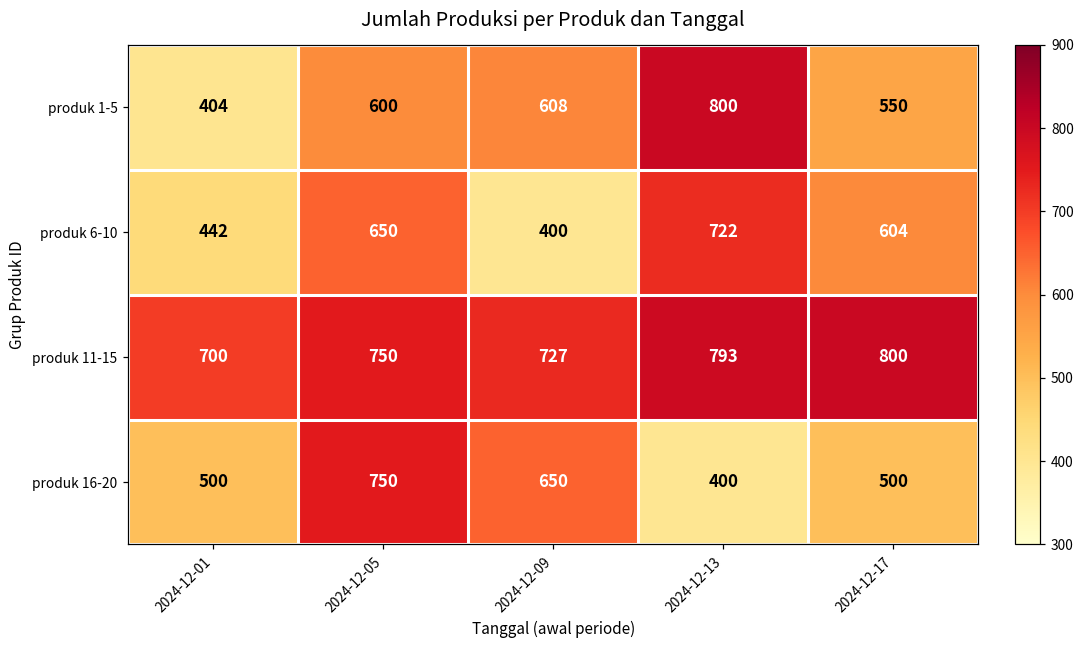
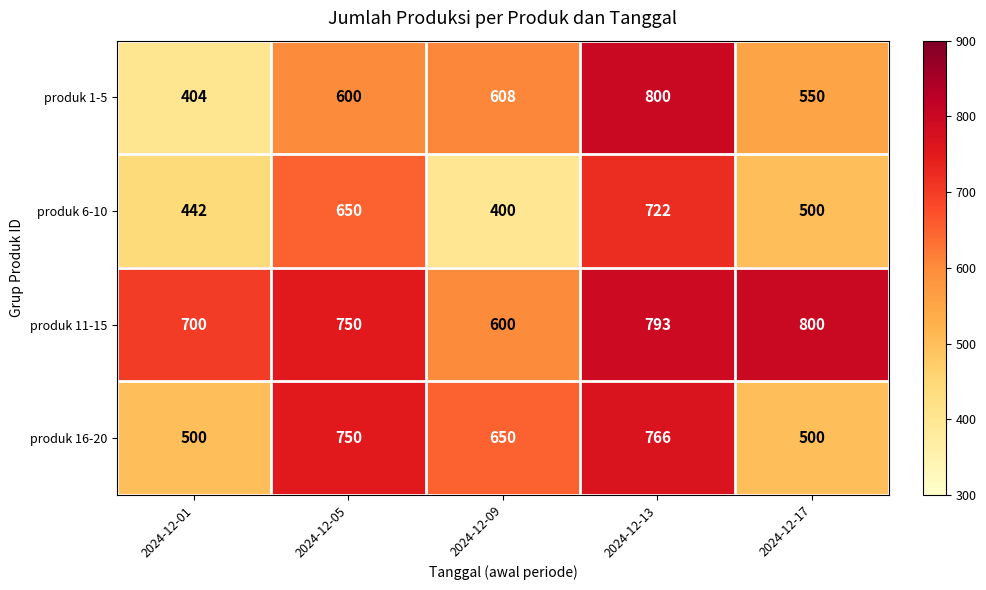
produk 6-10, 2024-12-17: 604 -> 500
produk 11-15, 2024-12-09: 727 -> 600
produk 16-20, 2024-12-13: 400 -> 766
